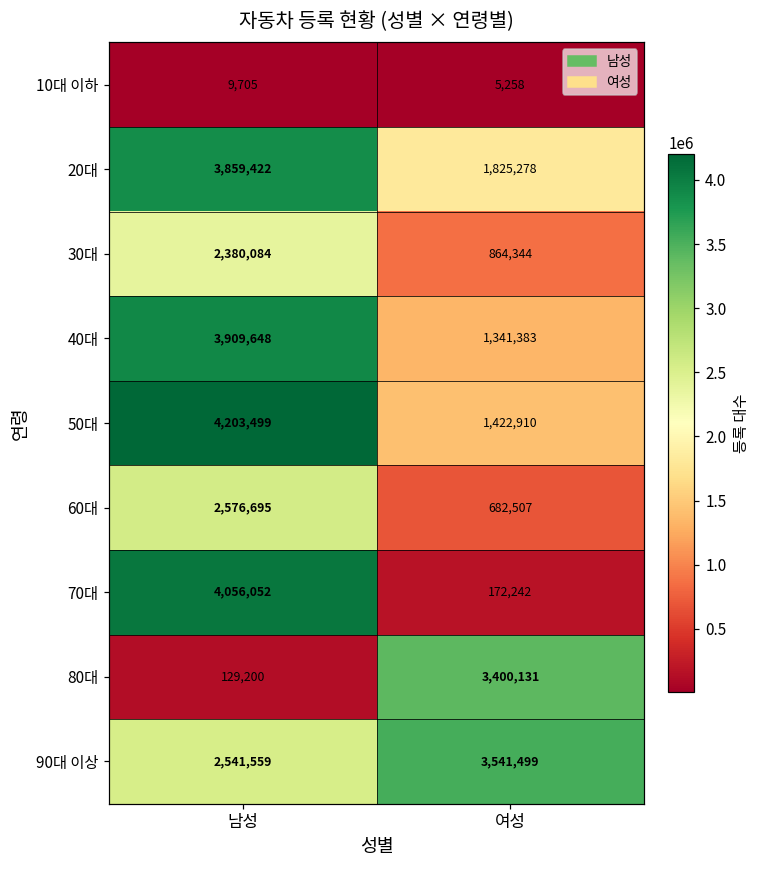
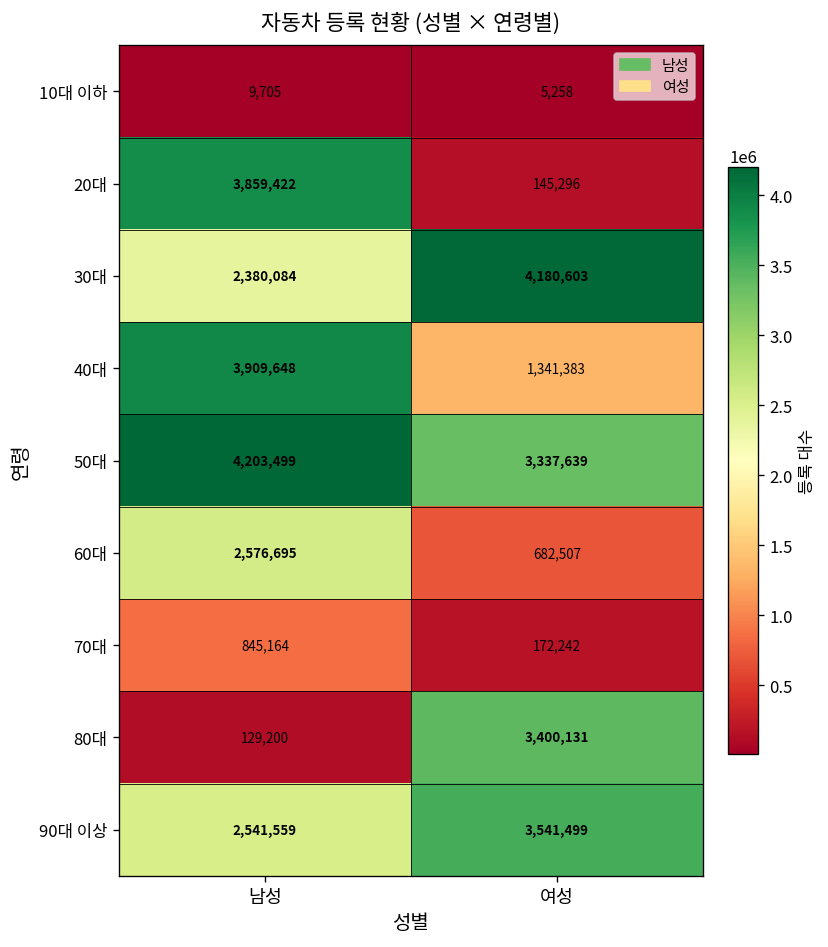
20대, 여성: 1,825,278 -> 145,296
30대, 여성: 864,344 -> 4,180,603
50대, 여성: 1,422,910 -> 3,337,639
70대, 남성: 4,056,052 -> 845,164
